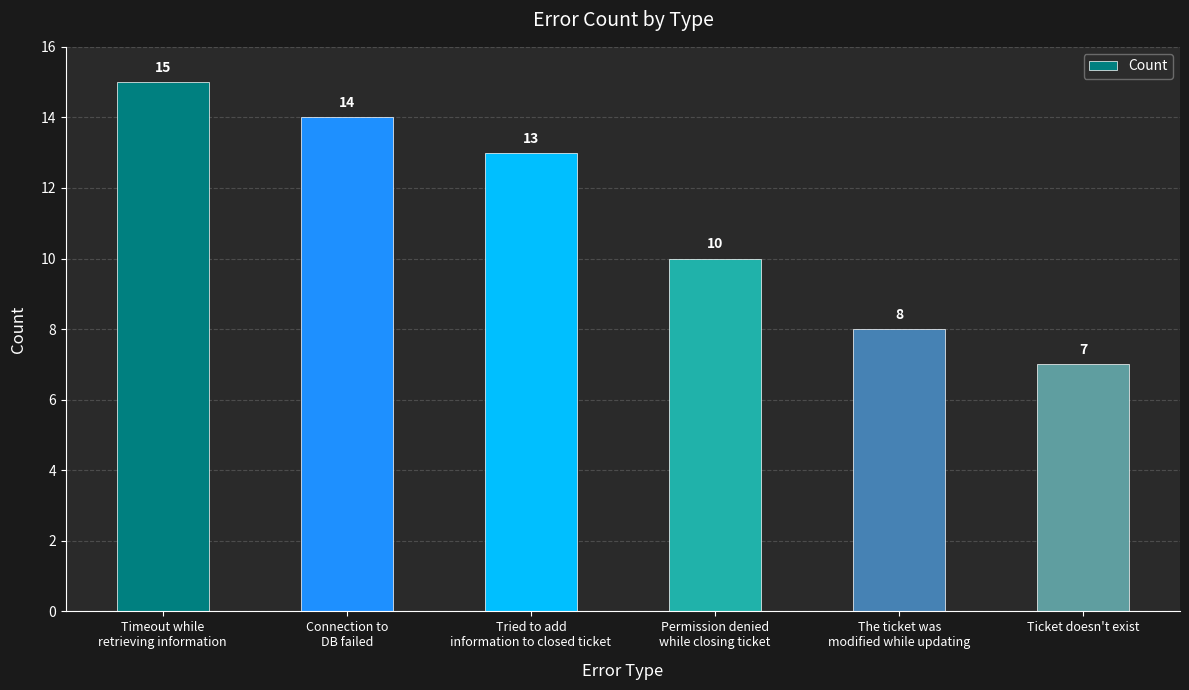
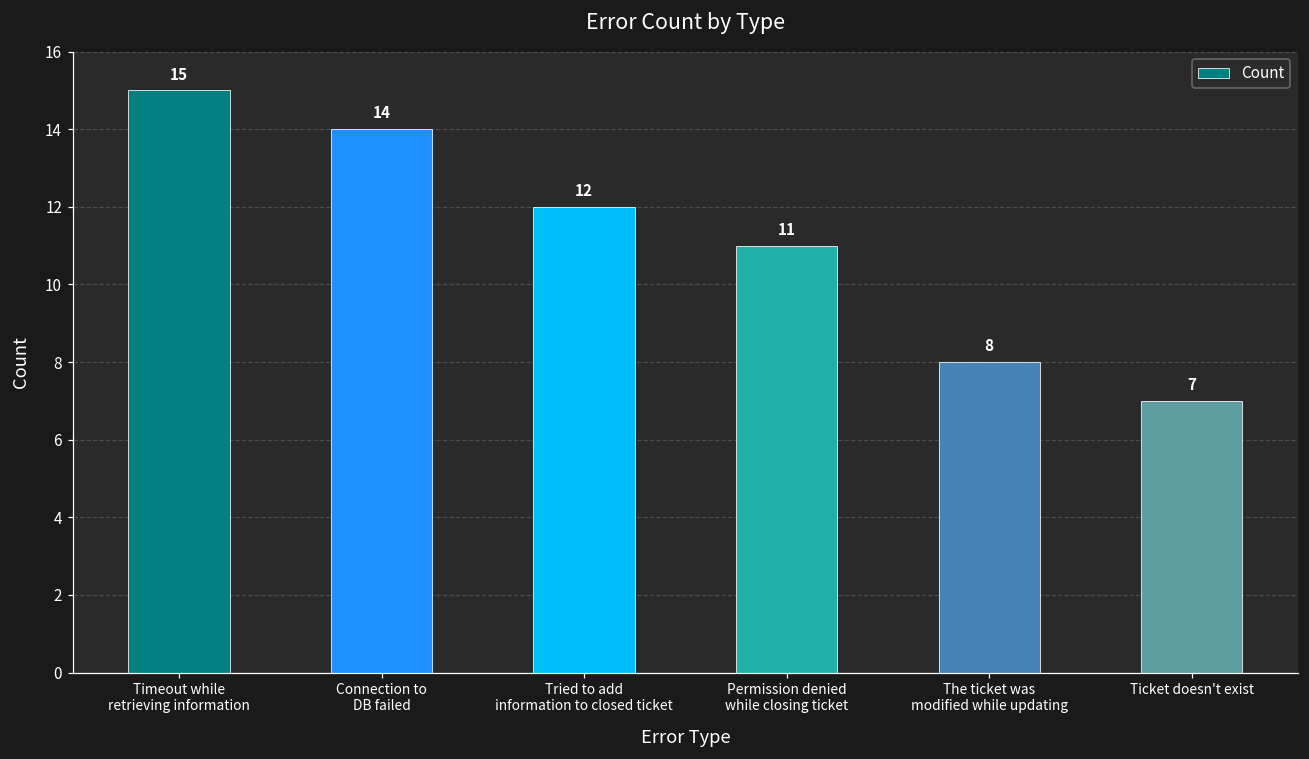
Tried to add information to closed ticket: 13 -> 12
Permission denied while closing ticket: 10 -> 11
